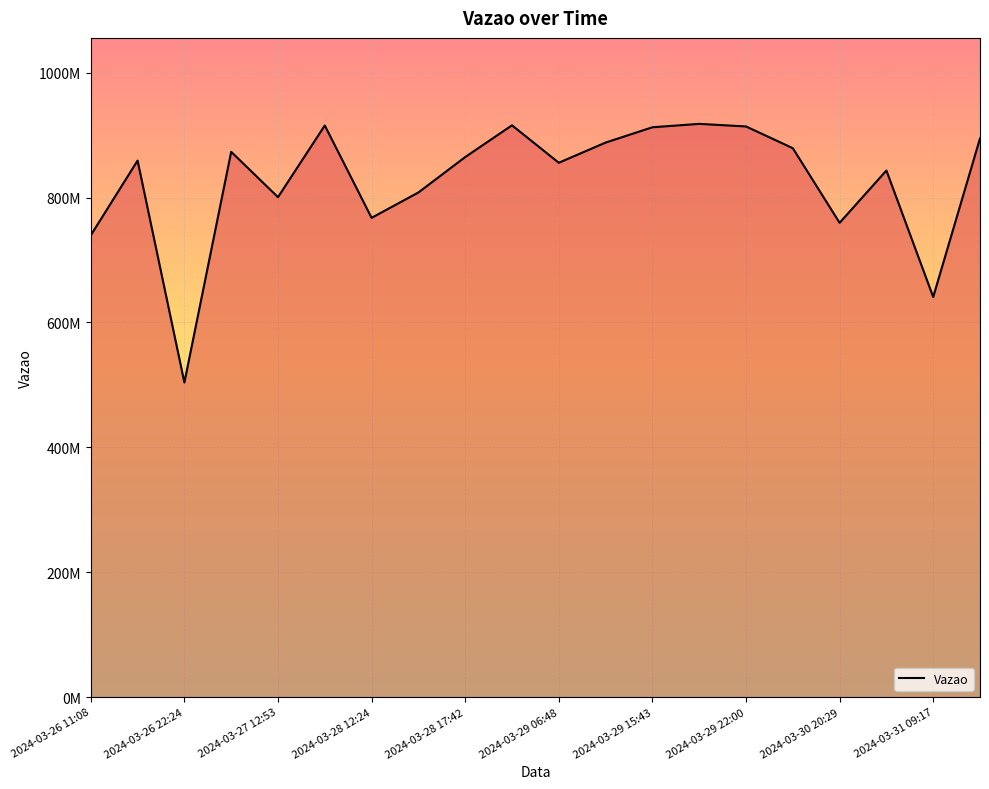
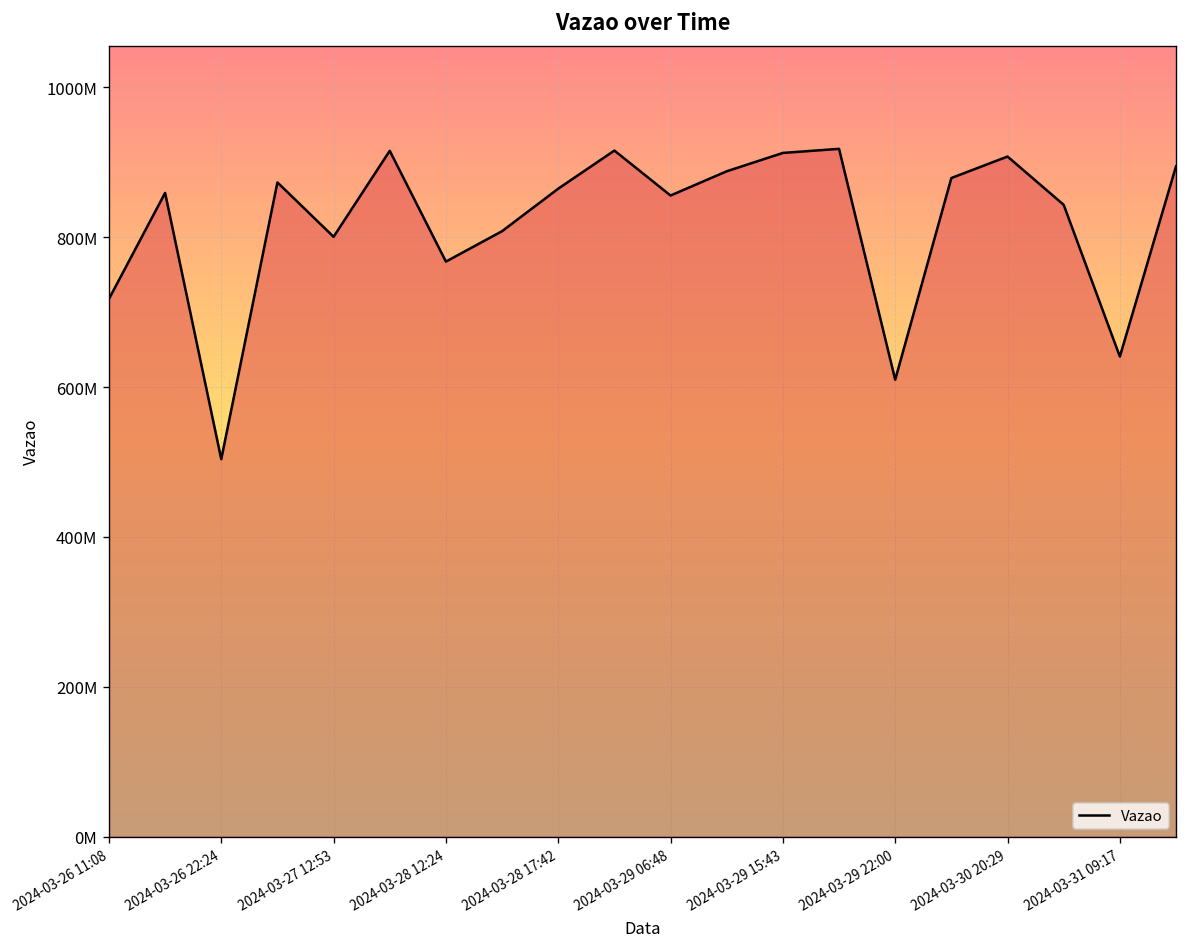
2024-03-26 11:08: 740000000 -> 720000000
2024-03-29 22:00: 910000000 -> 610000000
2024-03-30 20:29: 760000000 -> 910000000
